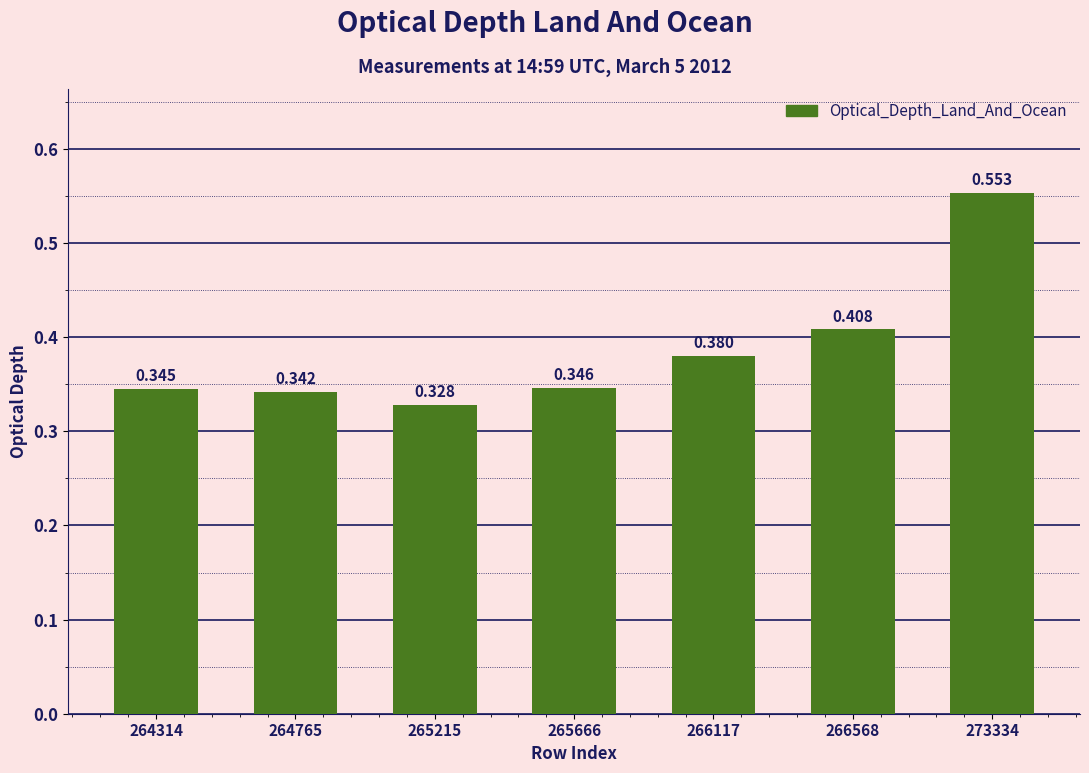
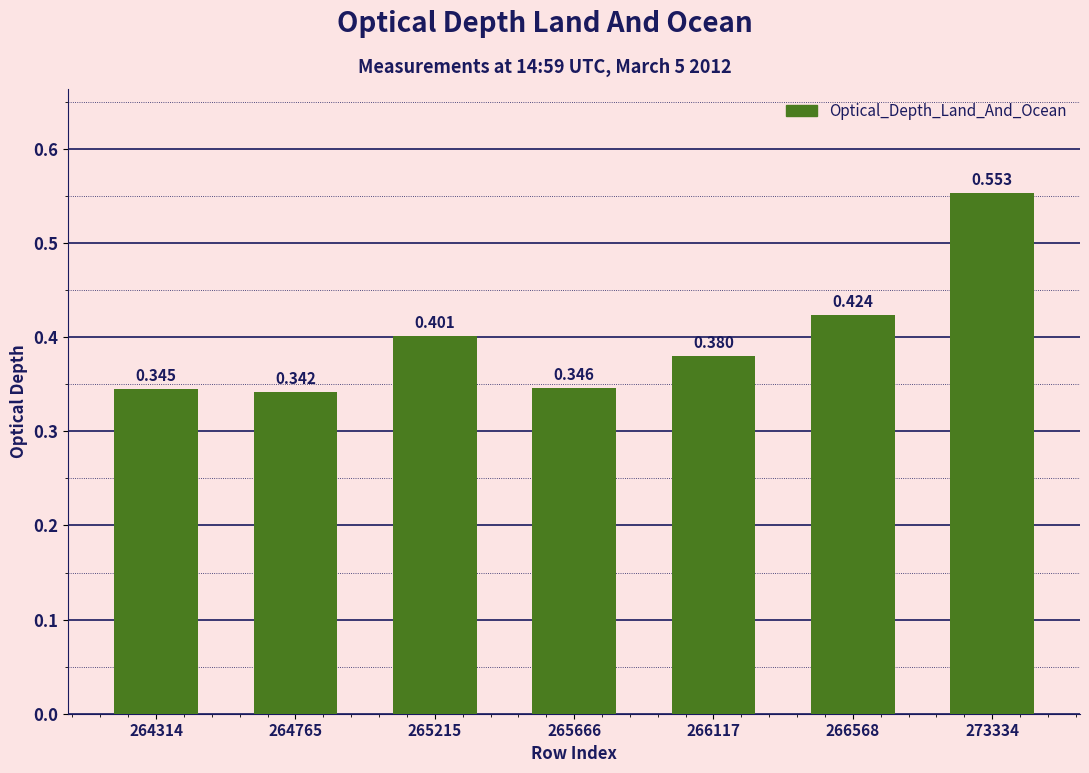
265215: 0.328 -> 0.401
266568: 0.408 -> 0.424
